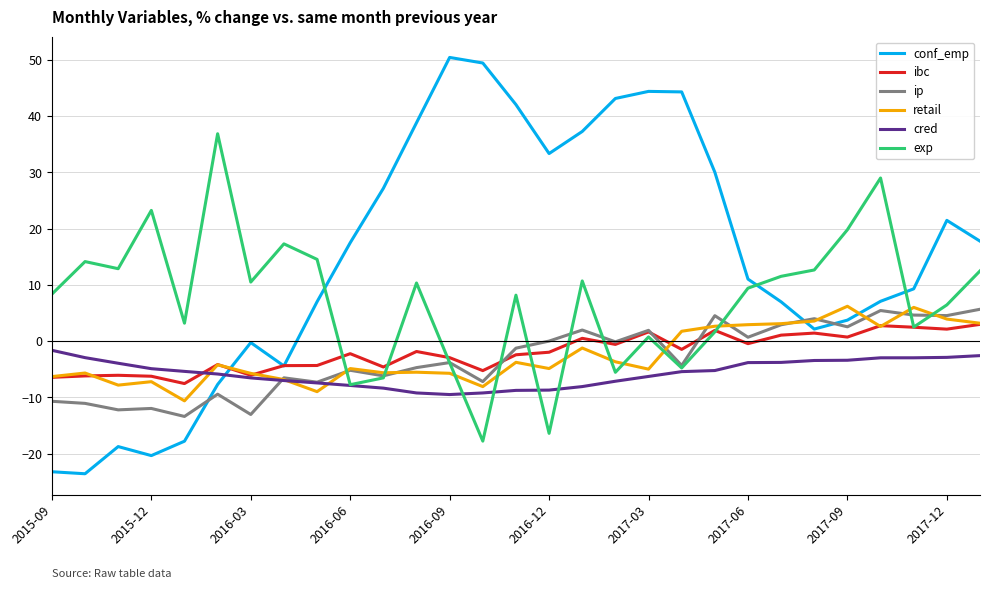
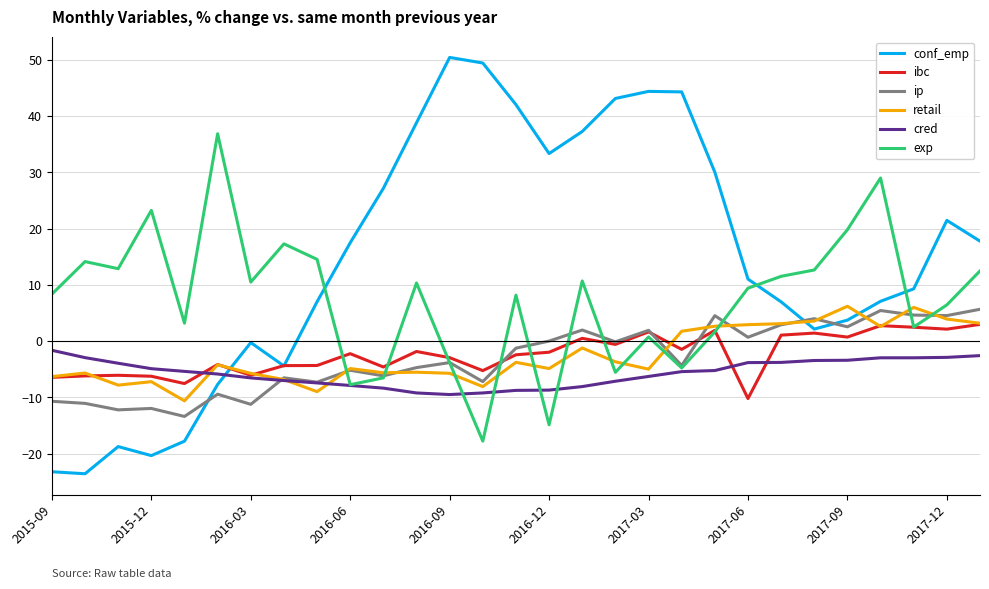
ip, 2016-03: -13 -> -11
exp, 2016-12: -16 -> -15
ibc, 2017-06: 0 -> -10
